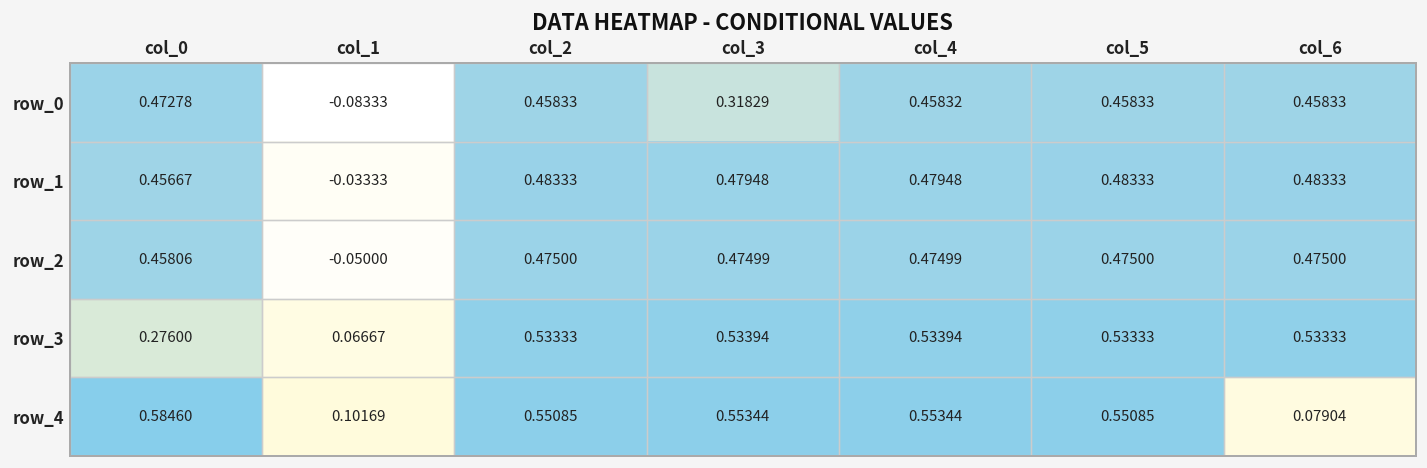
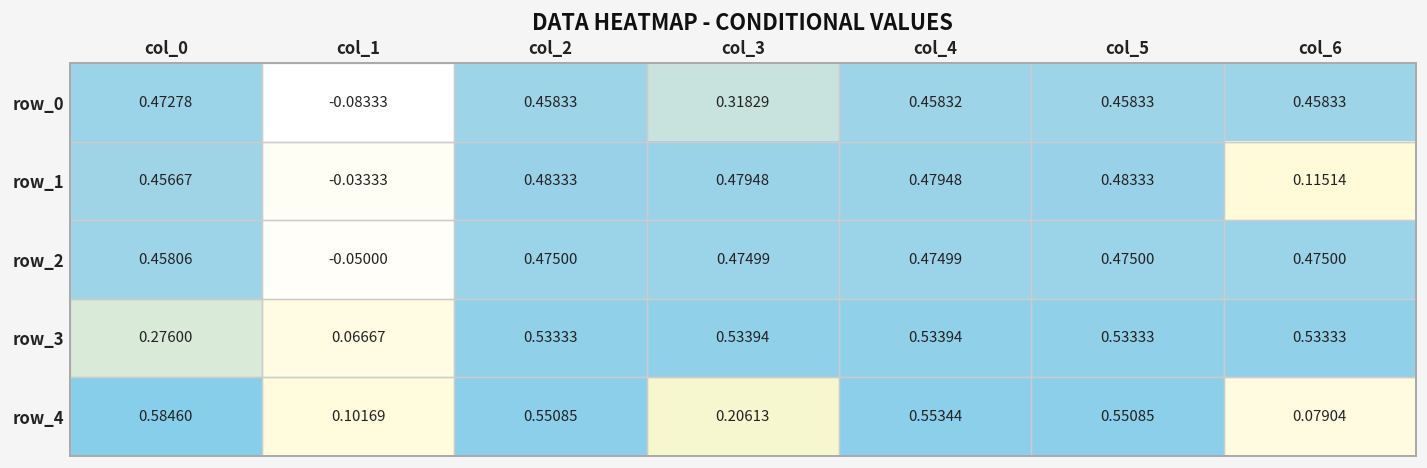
row_1, col_6: 0.48333 -> 0.11514
row_4, col_3: 0.55344 -> 0.20613
